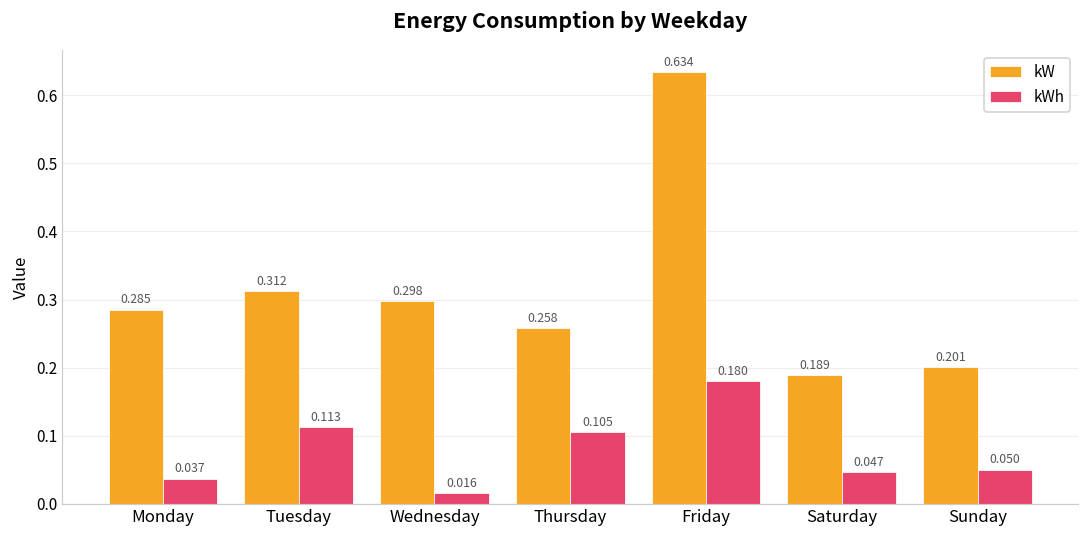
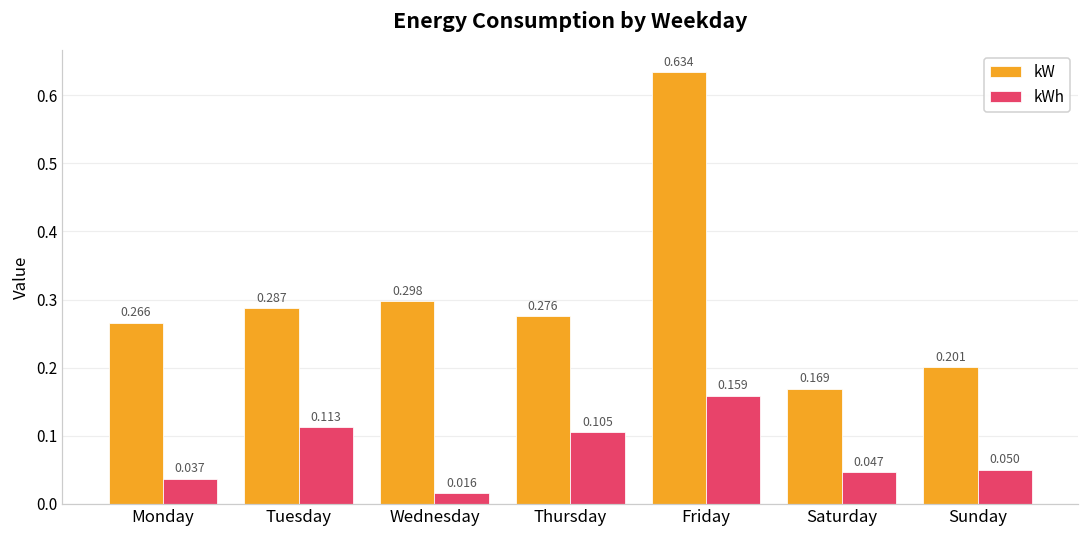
kW, Monday: 0.285 -> 0.266
kW, Tuesday: 0.312 -> 0.287
kW, Thursday: 0.258 -> 0.276
kWh, Friday: 0.180 -> 0.159
kW, Saturday: 0.189 -> 0.169
